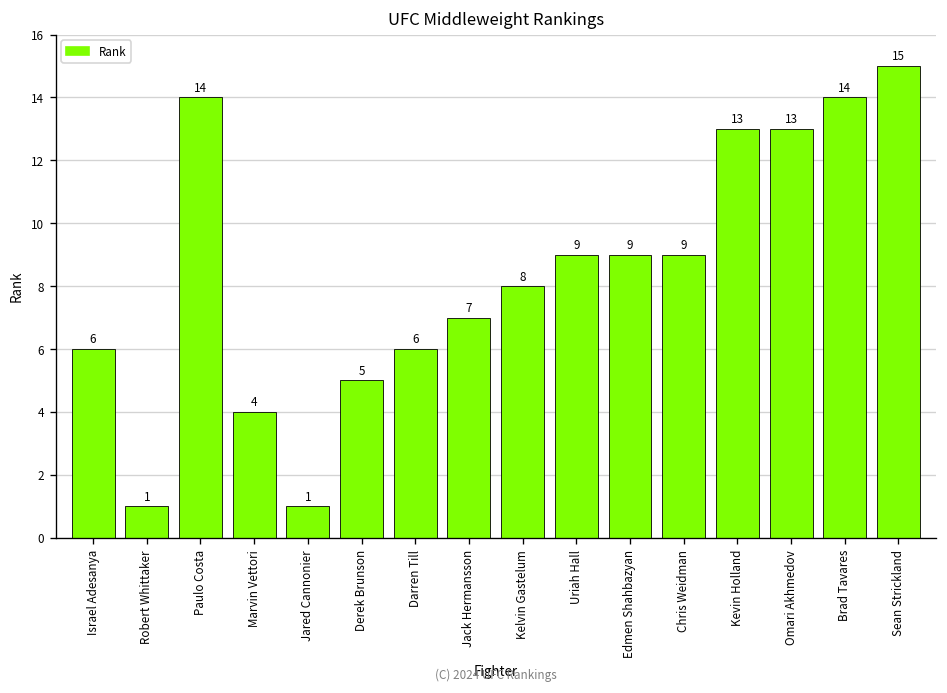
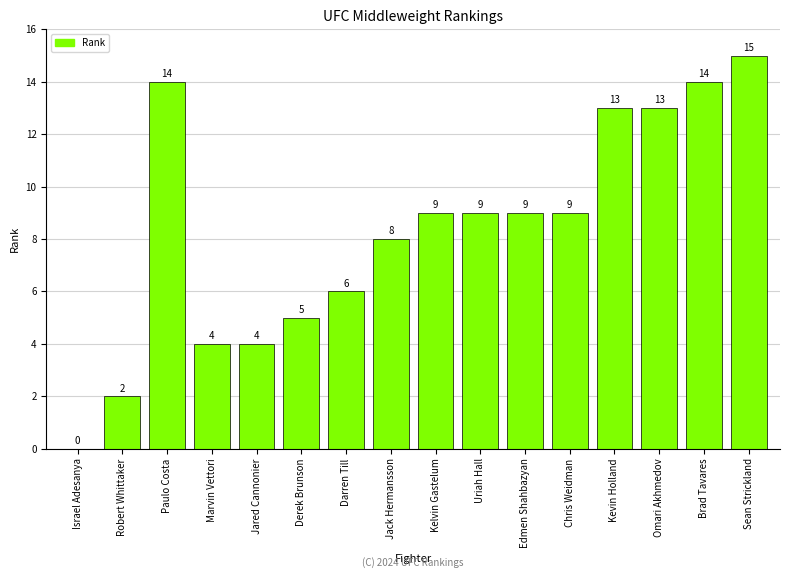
Israel Adesanya: 6 -> 0
Robert Whittaker: 1 -> 2
Jared Cannonier: 1 -> 4
Jack Hermansson: 7 -> 8
Kelvin Gastelum: 8 -> 9
